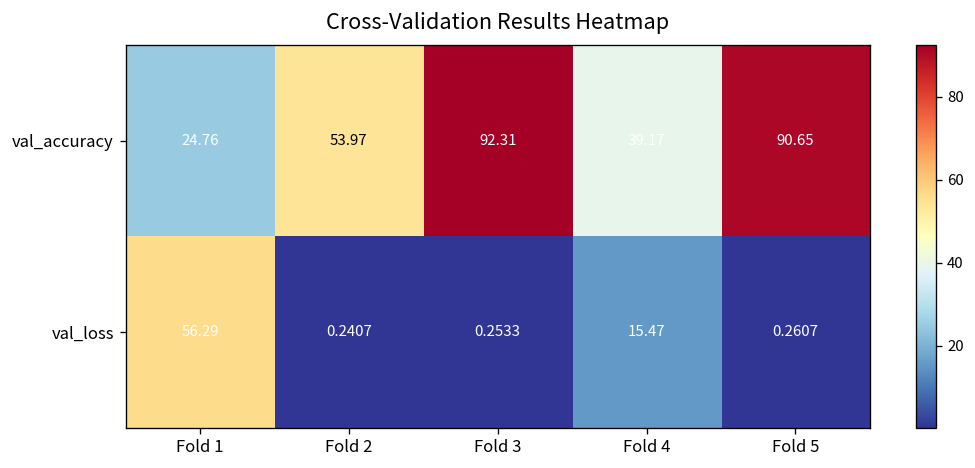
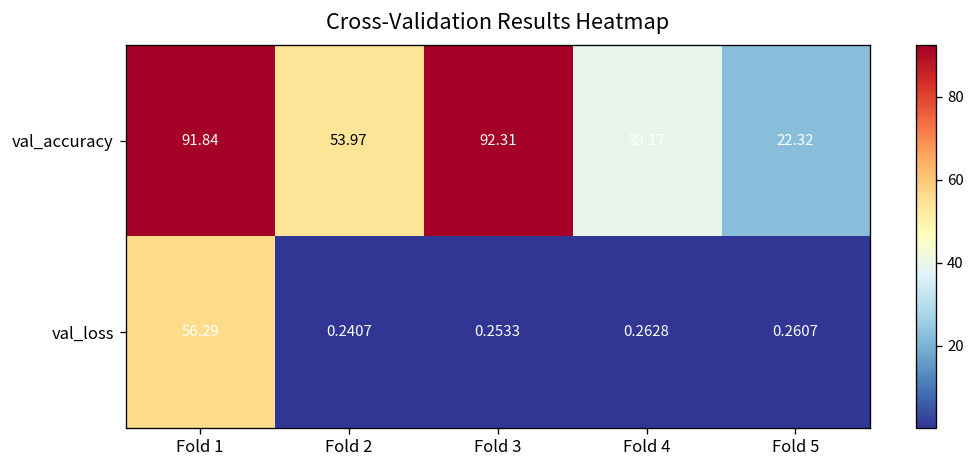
val_accuracy, Fold 1: 24.76 -> 91.84
val_accuracy, Fold 5: 90.65 -> 22.32
val_loss, Fold 4: 15.47 -> 0.2628
